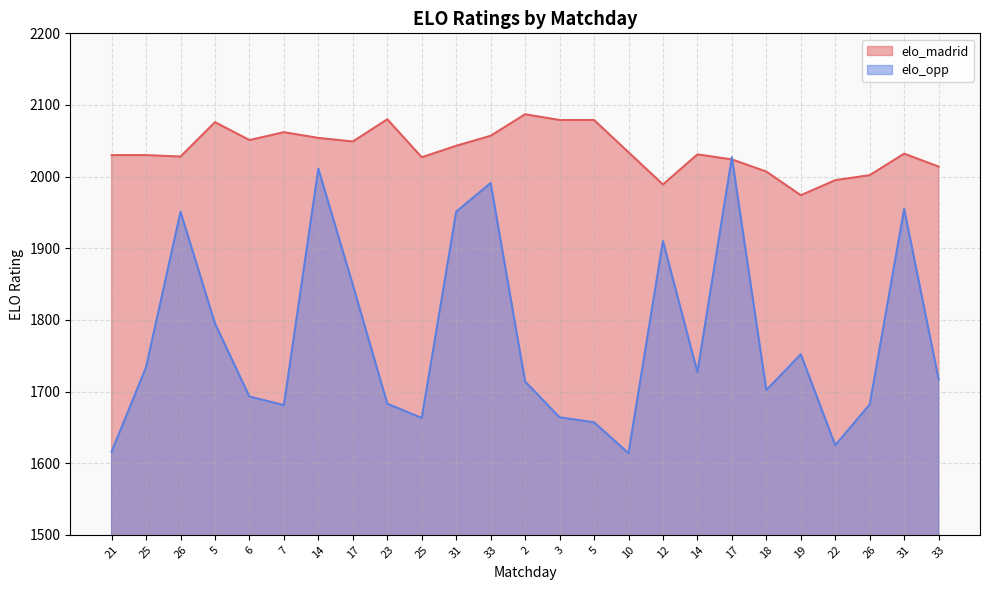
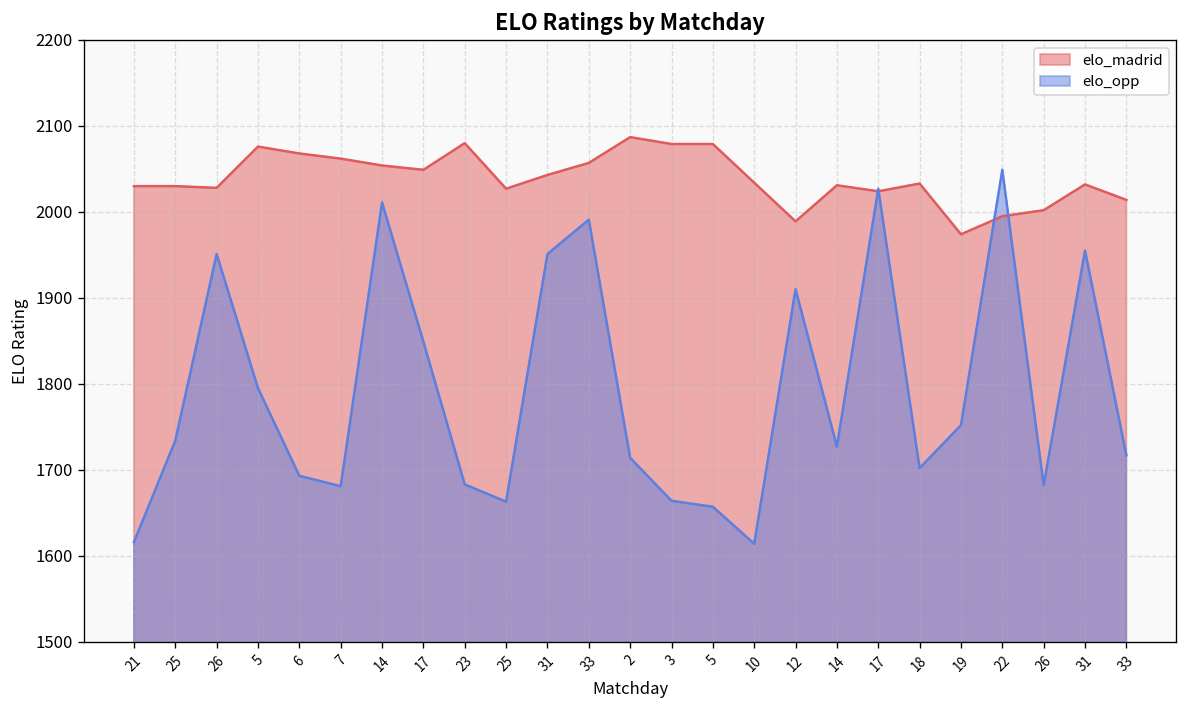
elo_madrid, 6: 2050 -> 2070
elo_madrid, 18: 2010 -> 2030
elo_opp, 22: 1630 -> 2050
